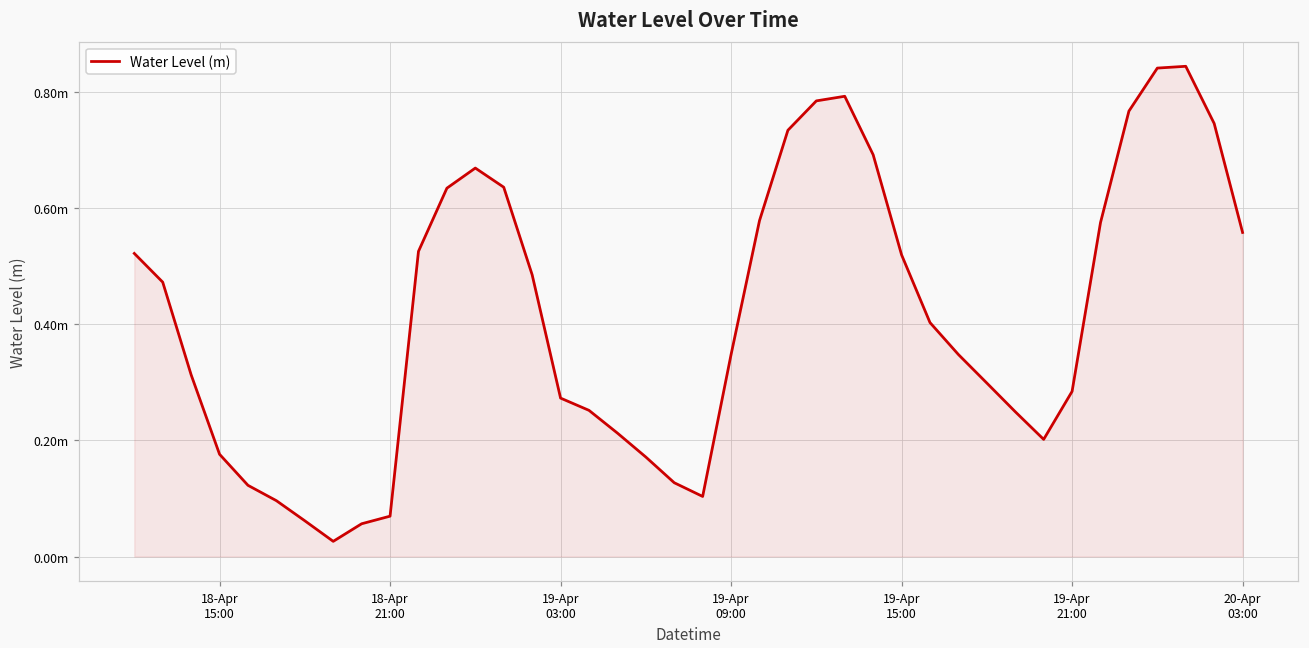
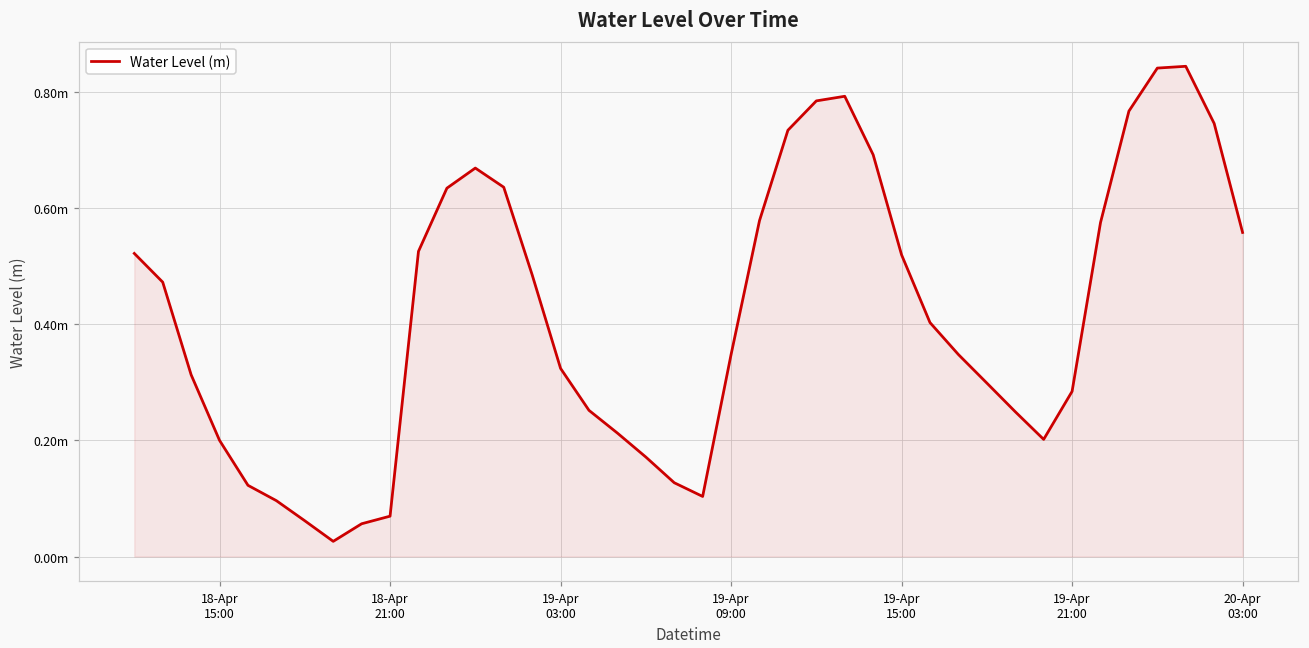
18-Apr 15:00: 0.18m -> 0.20m
19-Apr 03:00: 0.27m -> 0.32m
